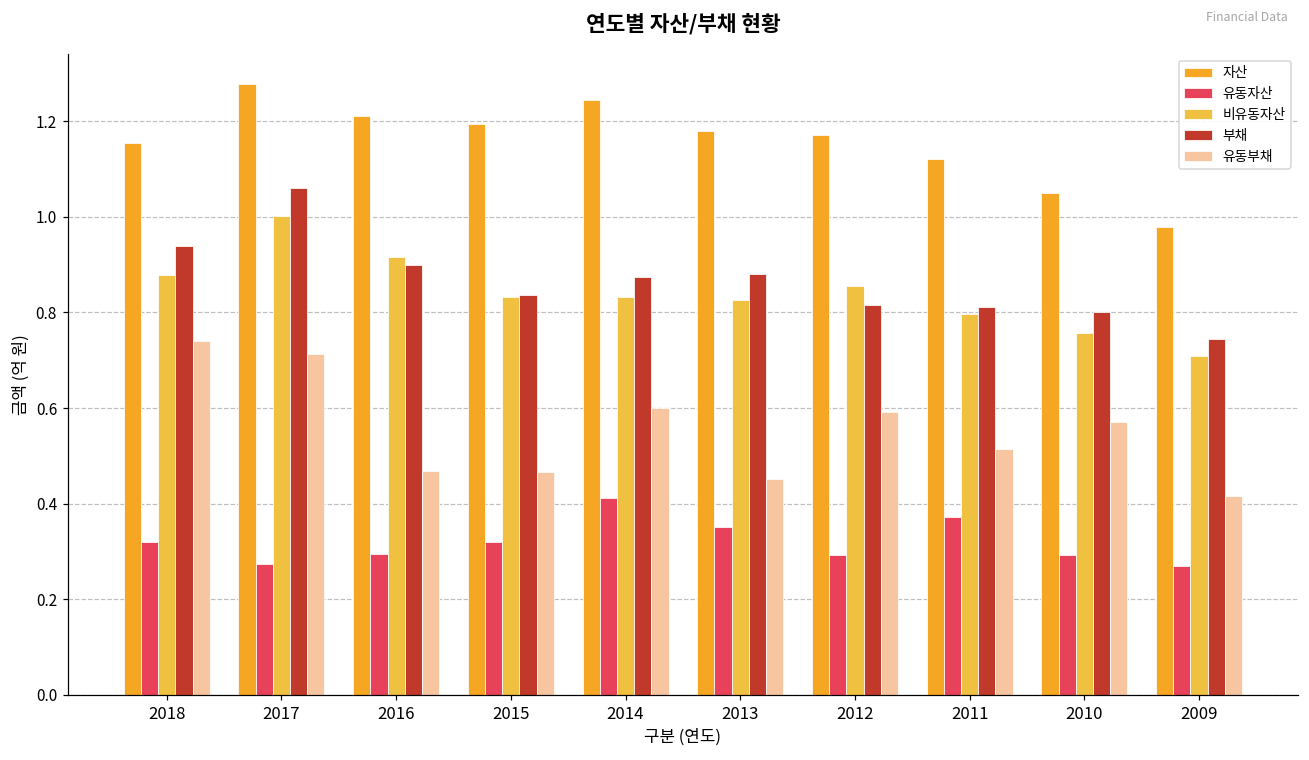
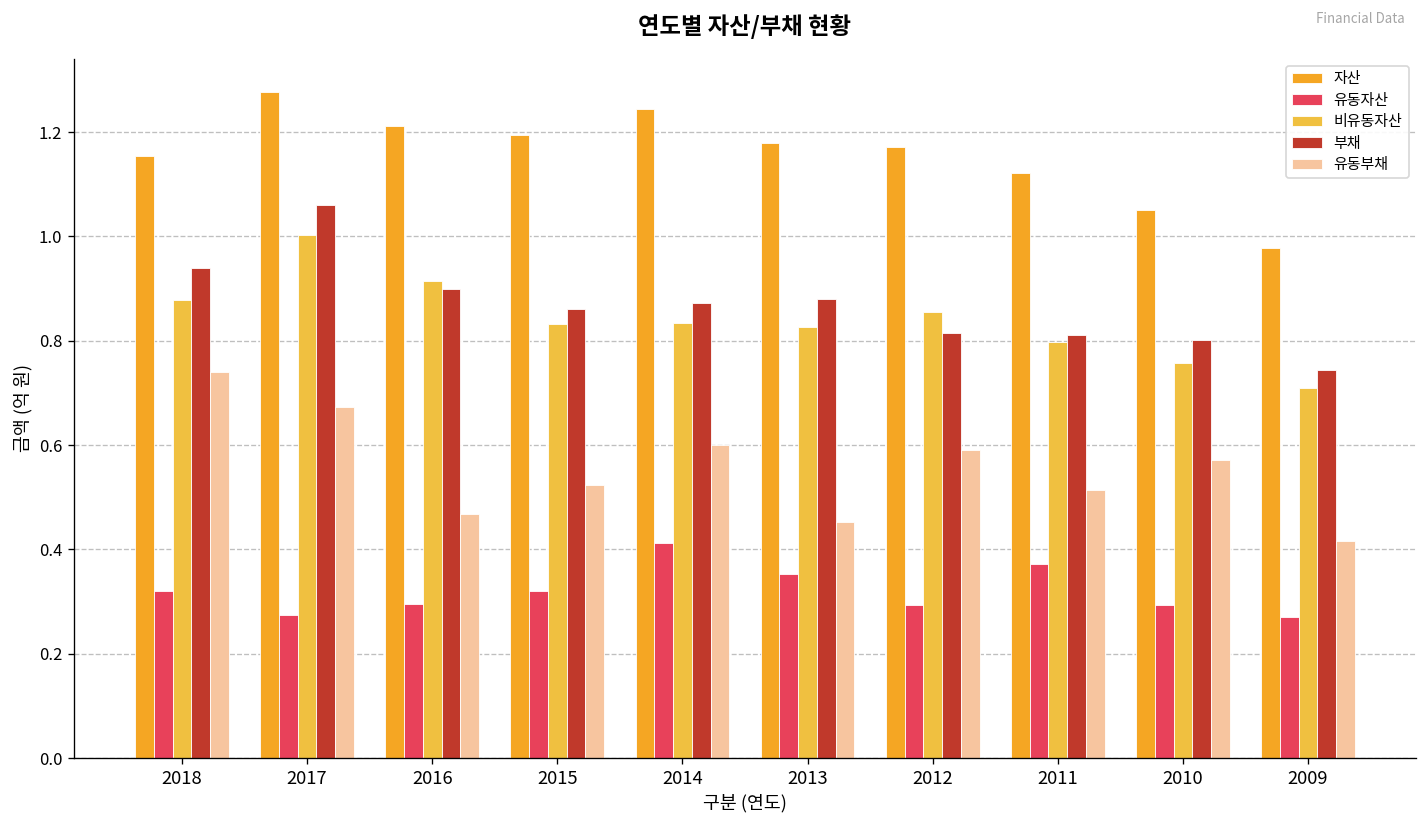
유동부채, 2017: 0.71 -> 0.67
부채, 2015: 0.84 -> 0.86
유동부채, 2015: 0.47 -> 0.52
